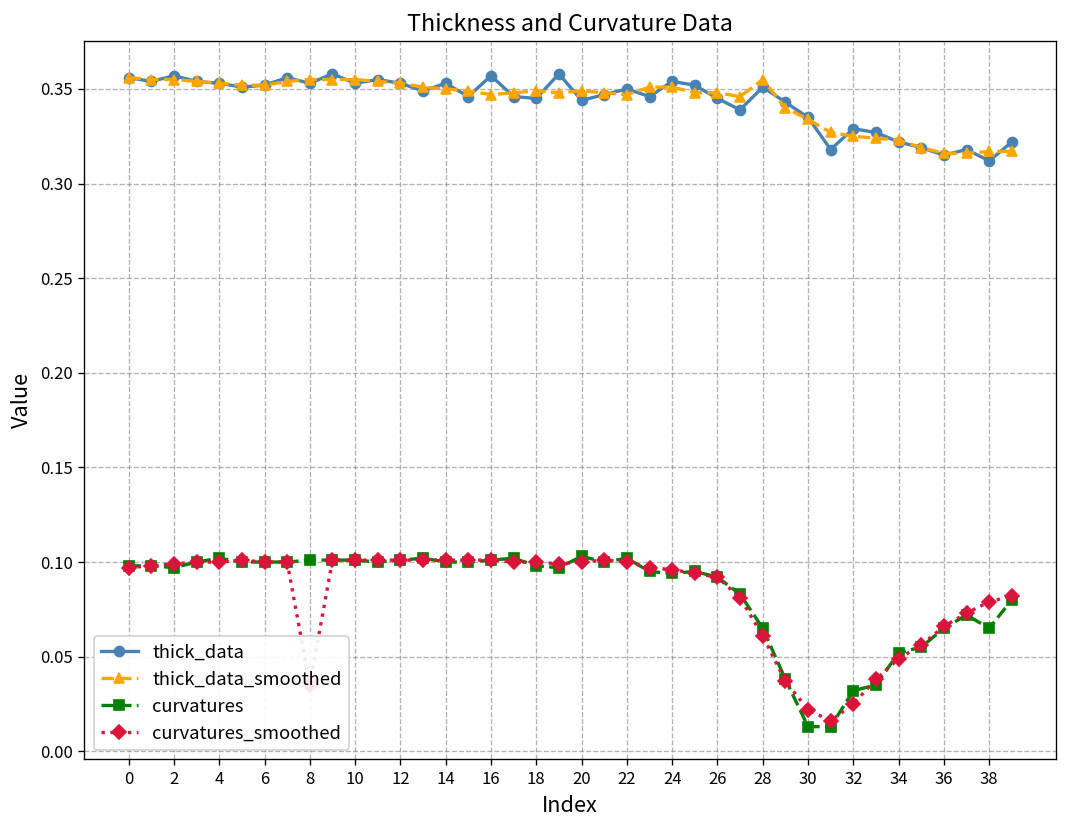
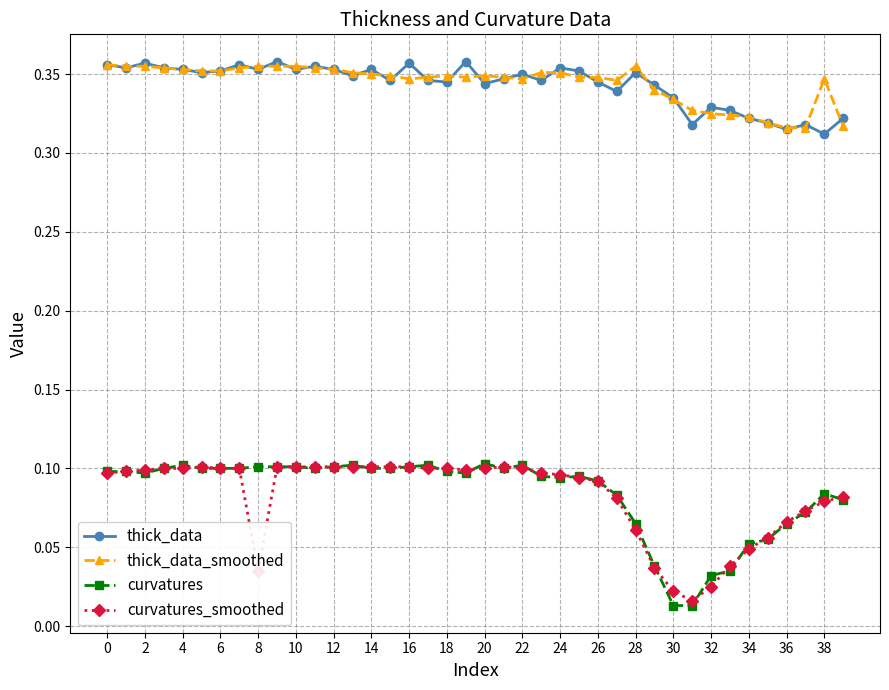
thick_data_smoothed, 38: 0.317 -> 0.347
curvatures, 38: 0.065 -> 0.084
